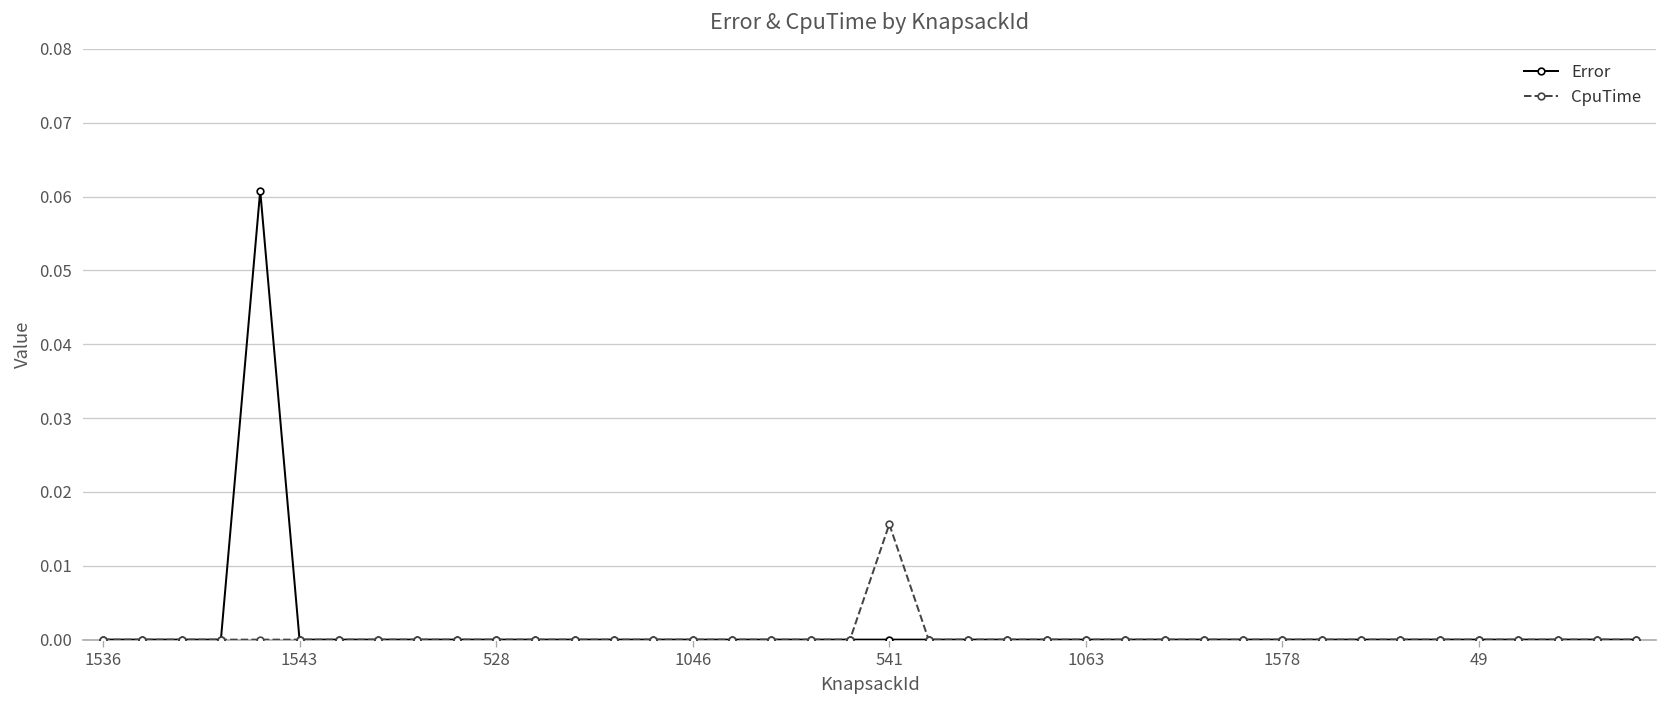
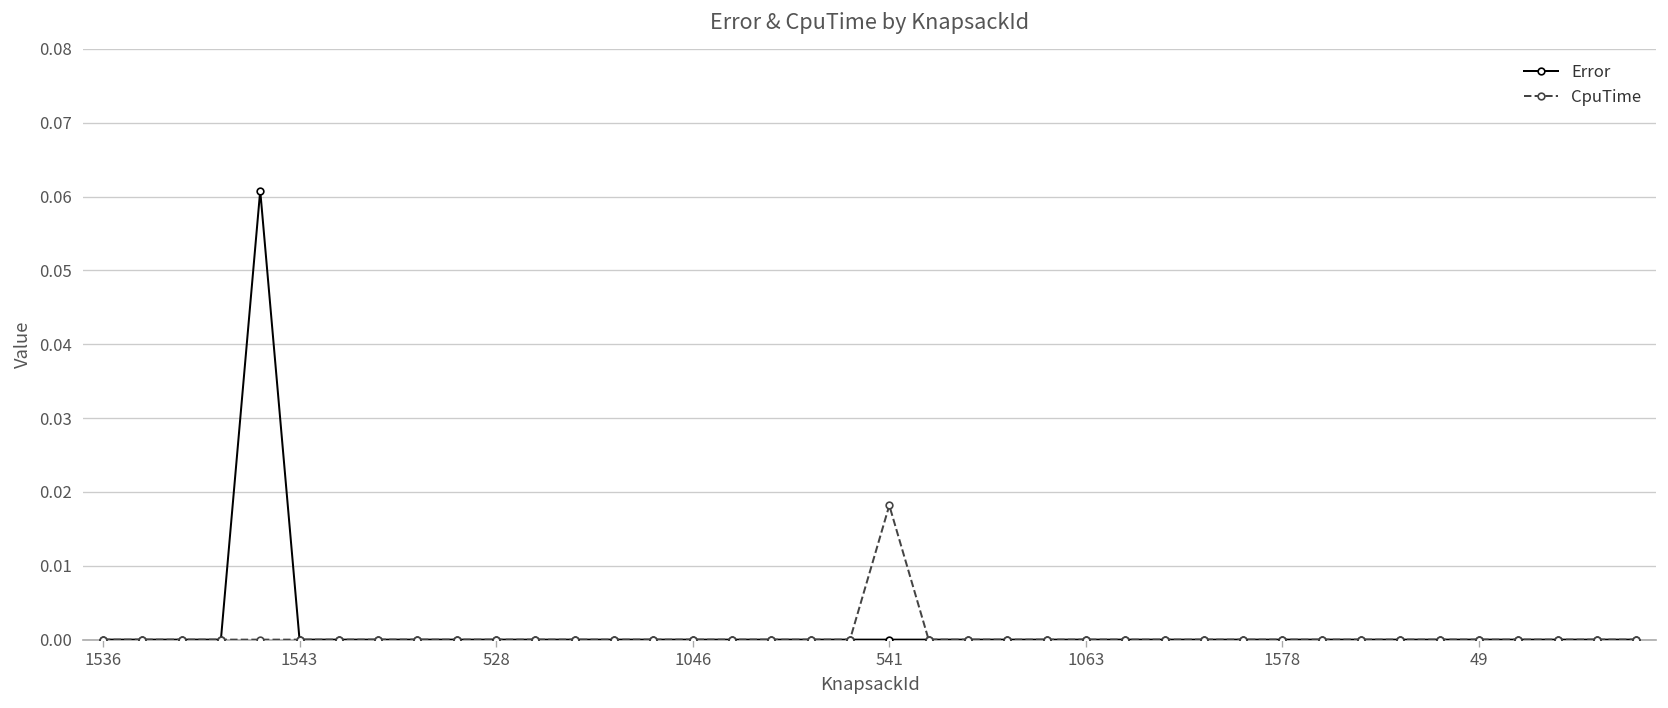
CpuTime, 541: 0.016 -> 0.018
